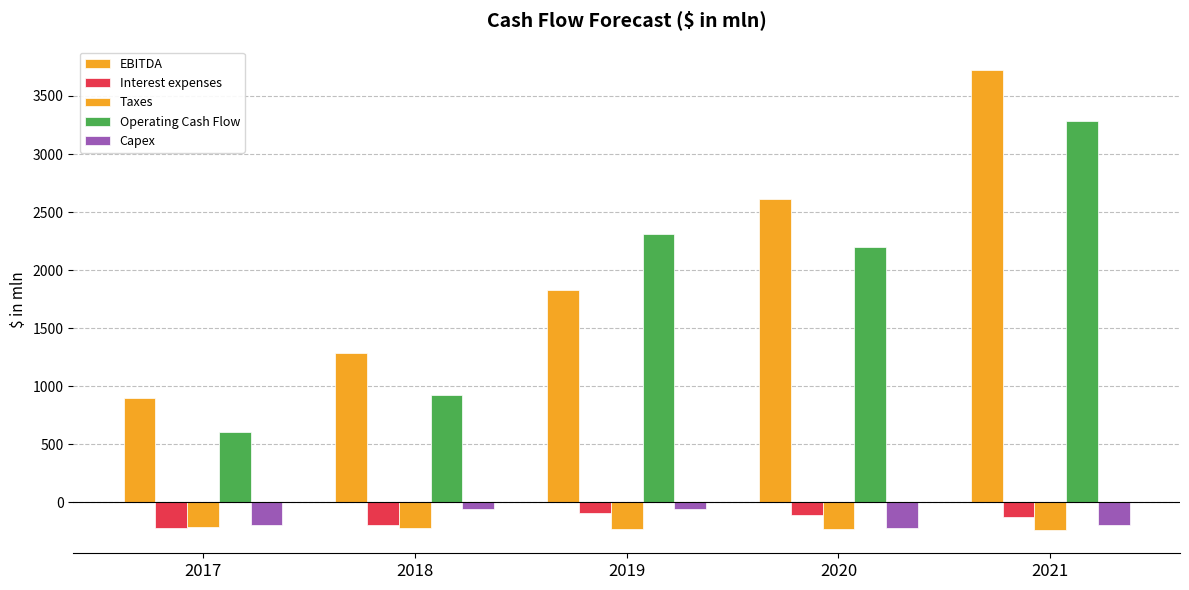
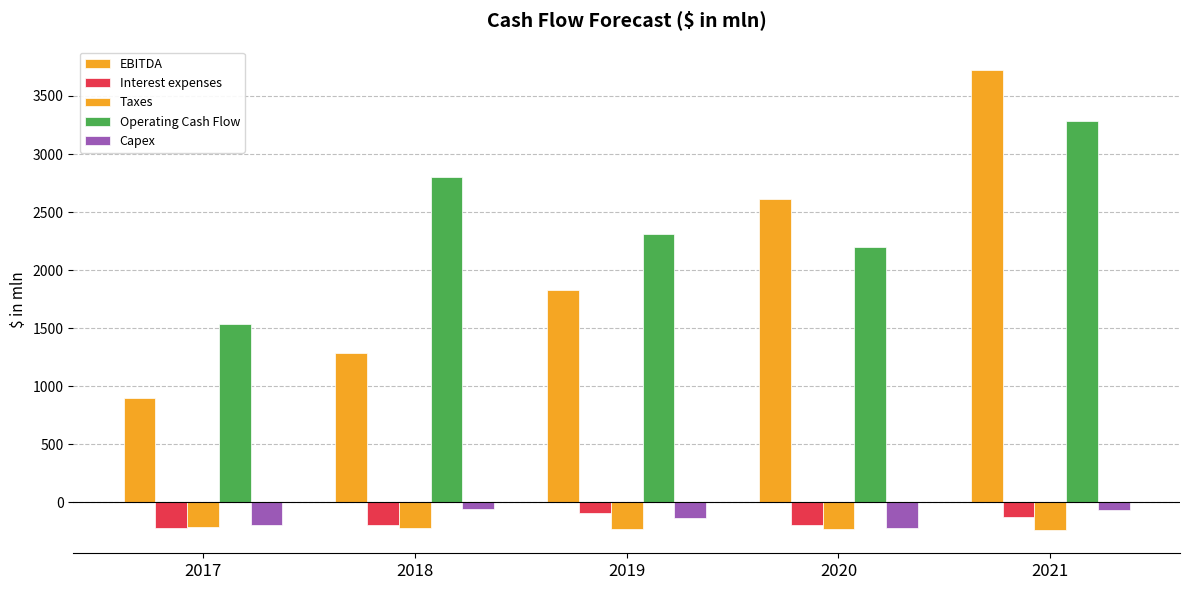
Operating Cash Flow, 2017: 600 -> 1540
Operating Cash Flow, 2018: 920 -> 2800
Capex, 2019: -60 -> -140
Interest expenses, 2020: -110 -> -190
Capex, 2021: -200 -> -60
